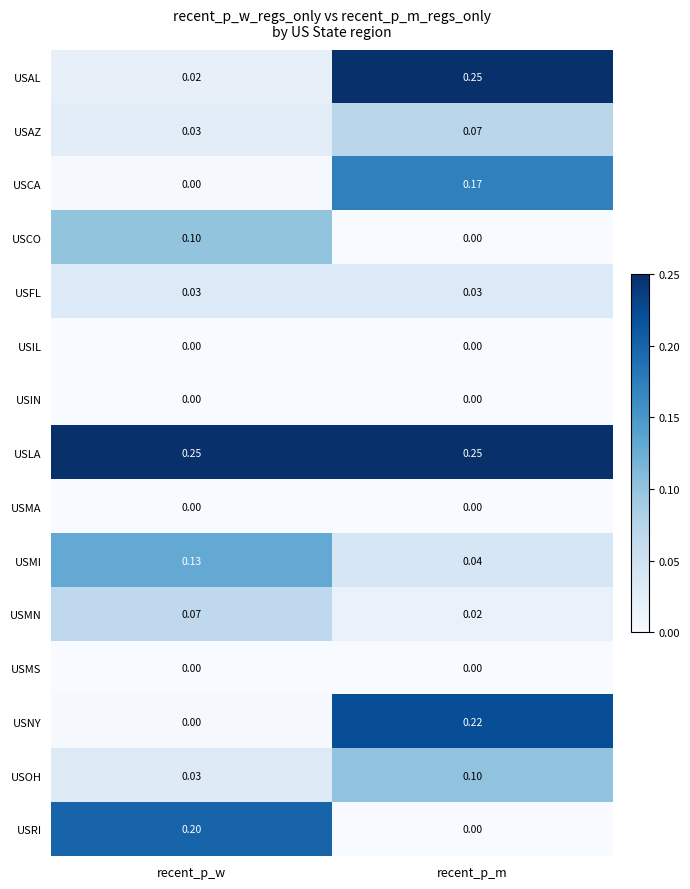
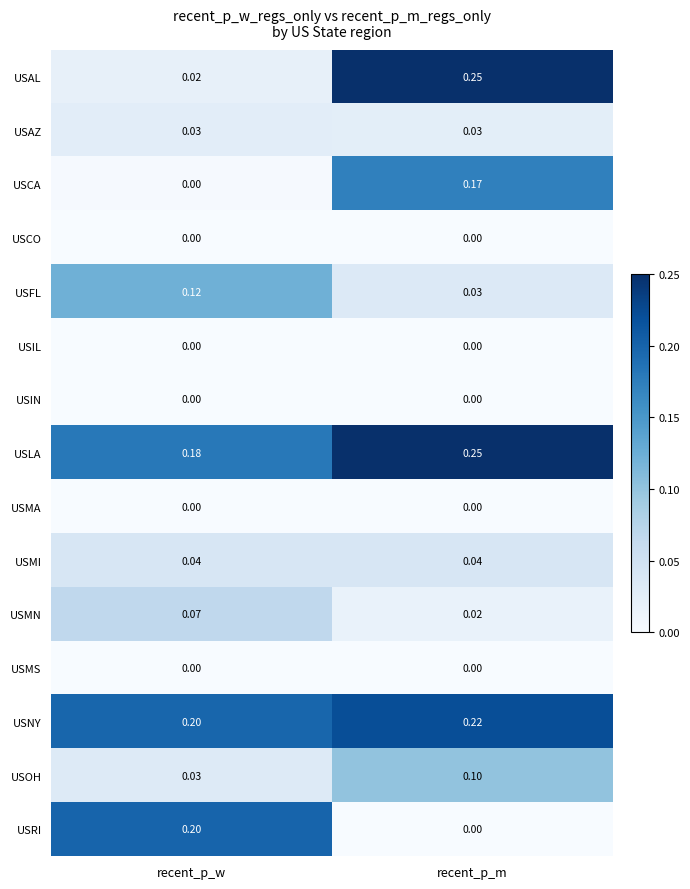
USAZ, recent_p_m: 0.07 -> 0.03
USCO, recent_p_w: 0.10 -> 0.00
USFL, recent_p_w: 0.03 -> 0.12
USLA, recent_p_w: 0.25 -> 0.18
USMI, recent_p_w: 0.13 -> 0.04
USNY, recent_p_w: 0.00 -> 0.20
